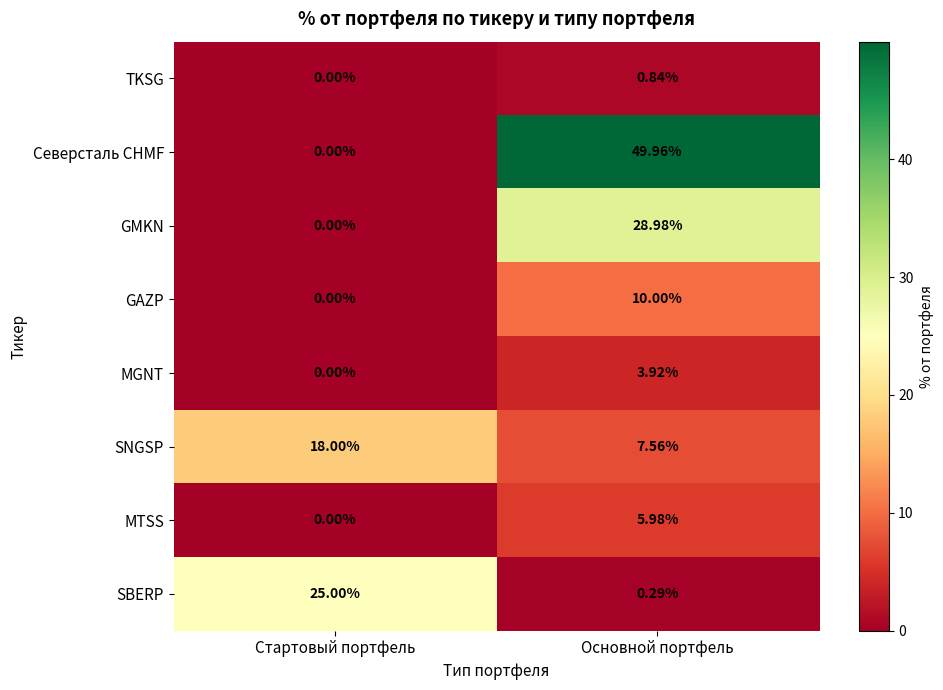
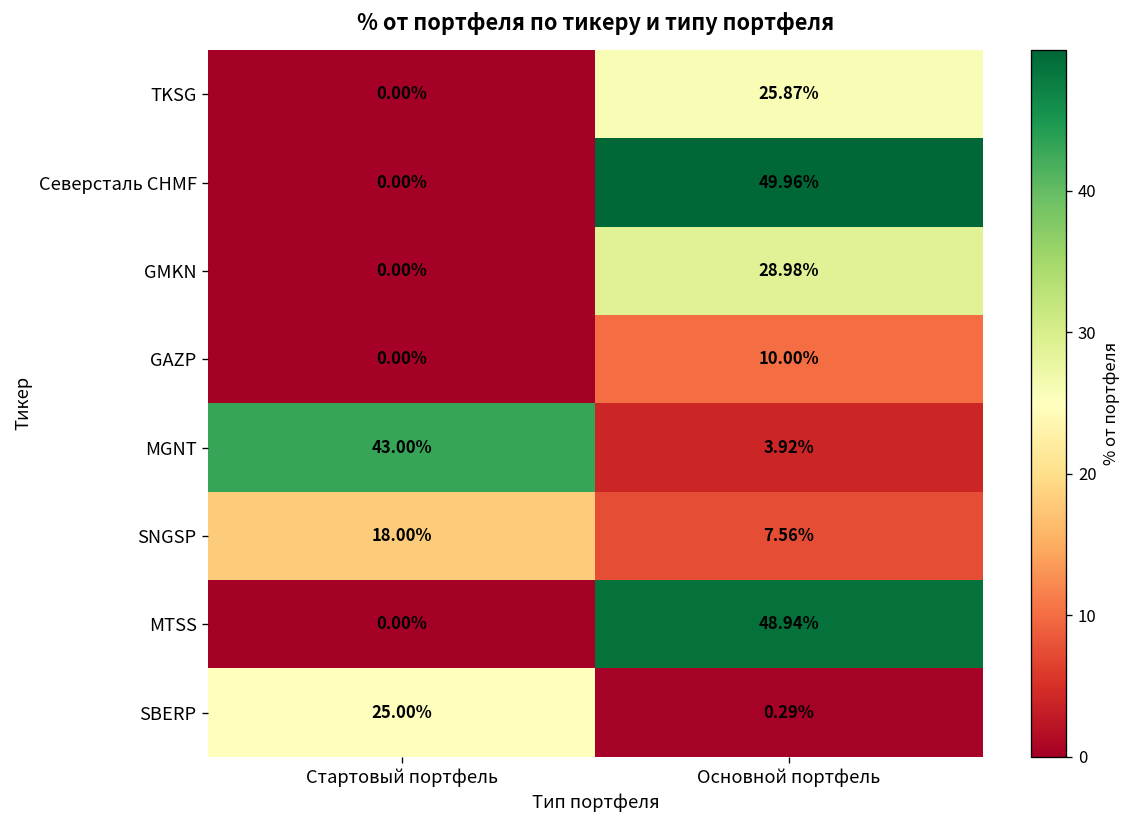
TKSG, Основной портфель: 0.84% -> 25.87%
MGNT, Стартовый портфель: 0.00% -> 43.00%
MTSS, Основной портфель: 5.98% -> 48.94%
